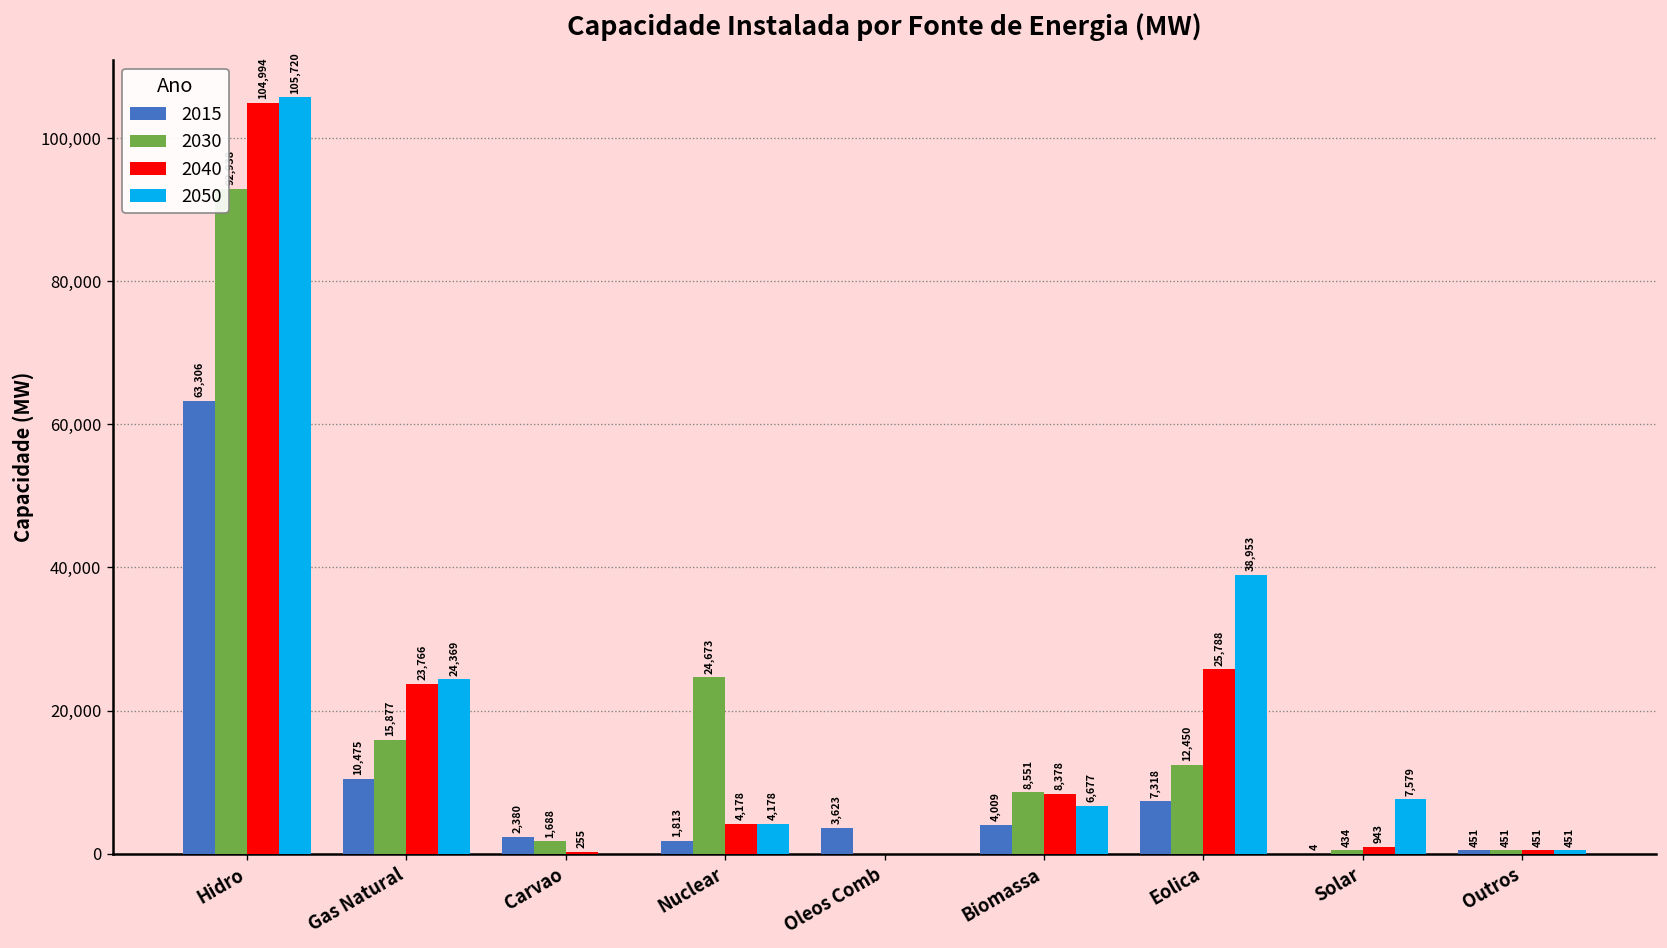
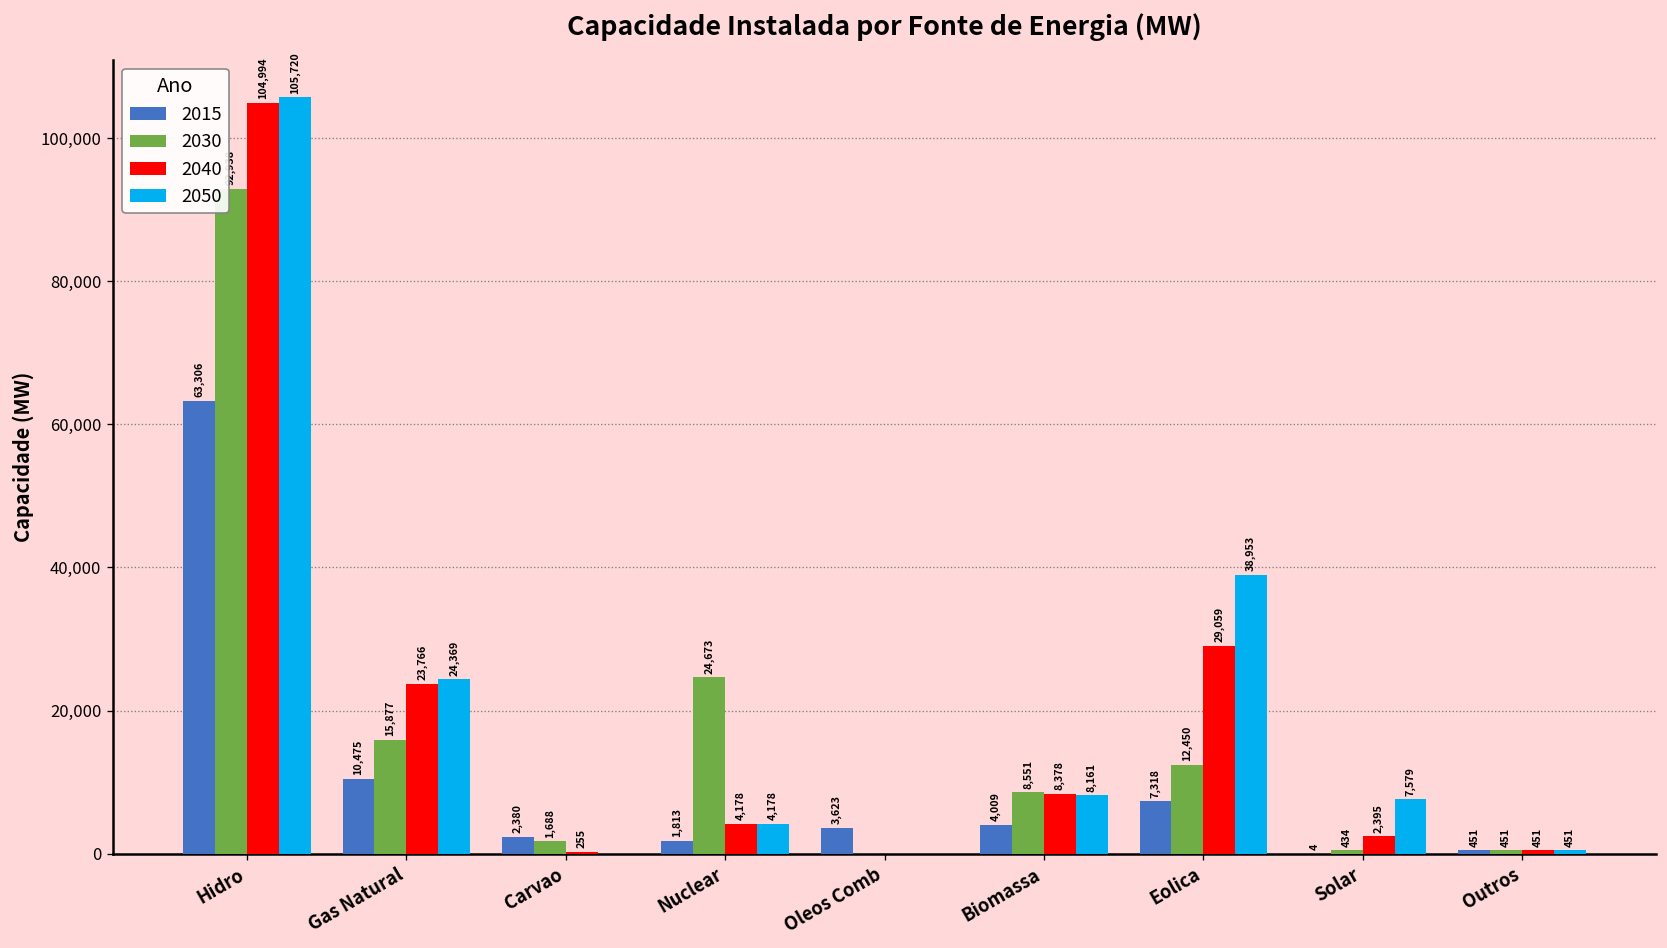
2050, Biomassa: 6,677 -> 8,161
2040, Eolica: 25,788 -> 29,059
2040, Solar: 943 -> 2,395
